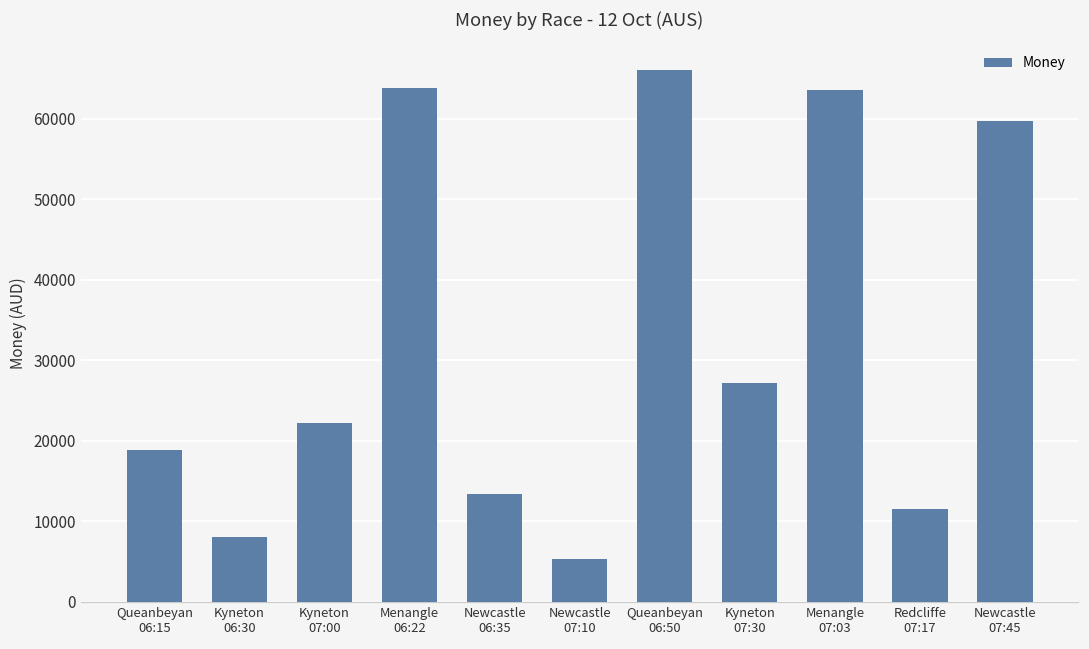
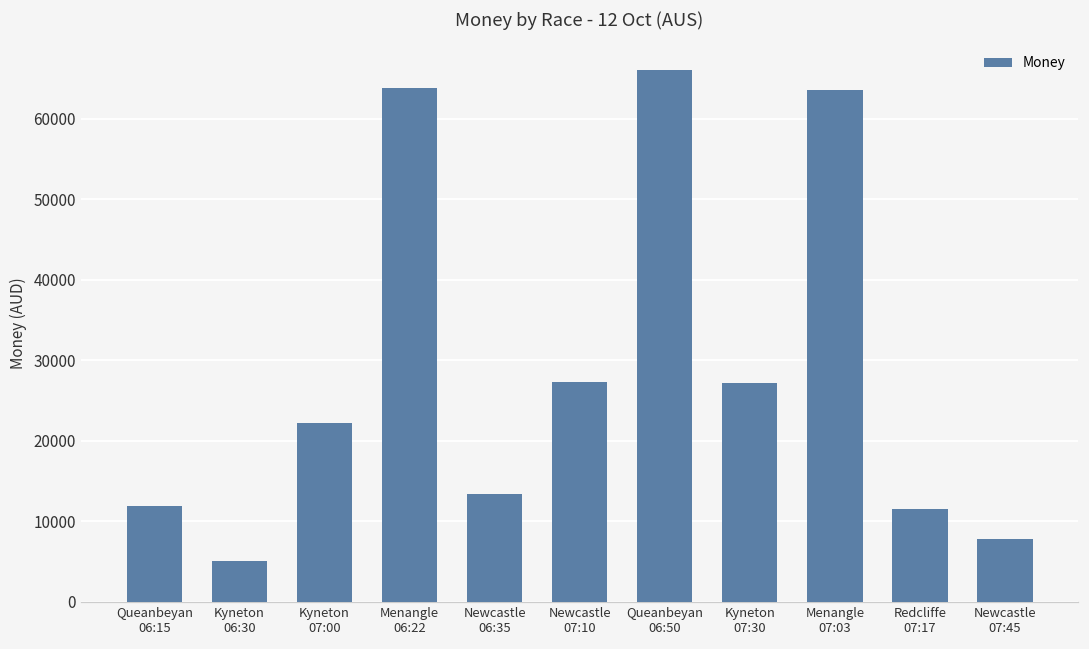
Queanbeyan 06:15: 19000 -> 12000
Kyneton 06:30: 8000 -> 5000
Newcastle 07:10: 5000 -> 27000
Newcastle 07:45: 60000 -> 8000
